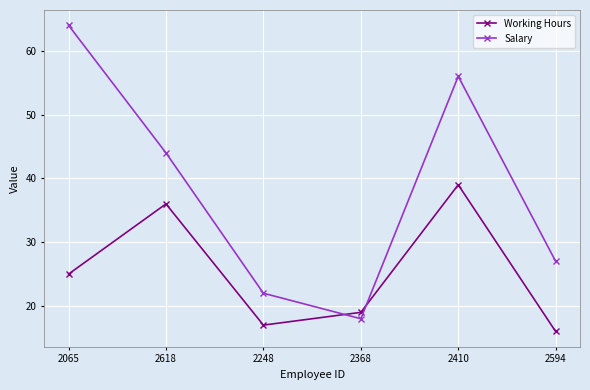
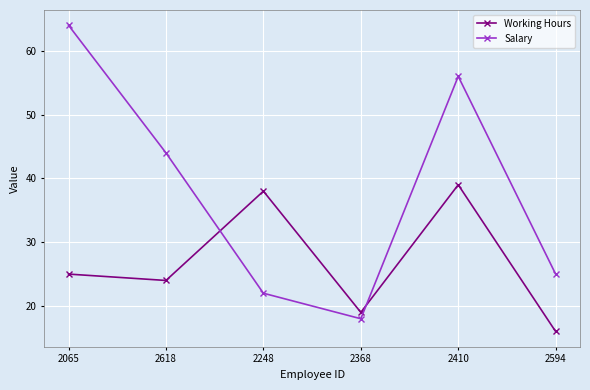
Working Hours, 2618: 36 -> 24
Working Hours, 2248: 17 -> 38
Salary, 2594: 27 -> 25
